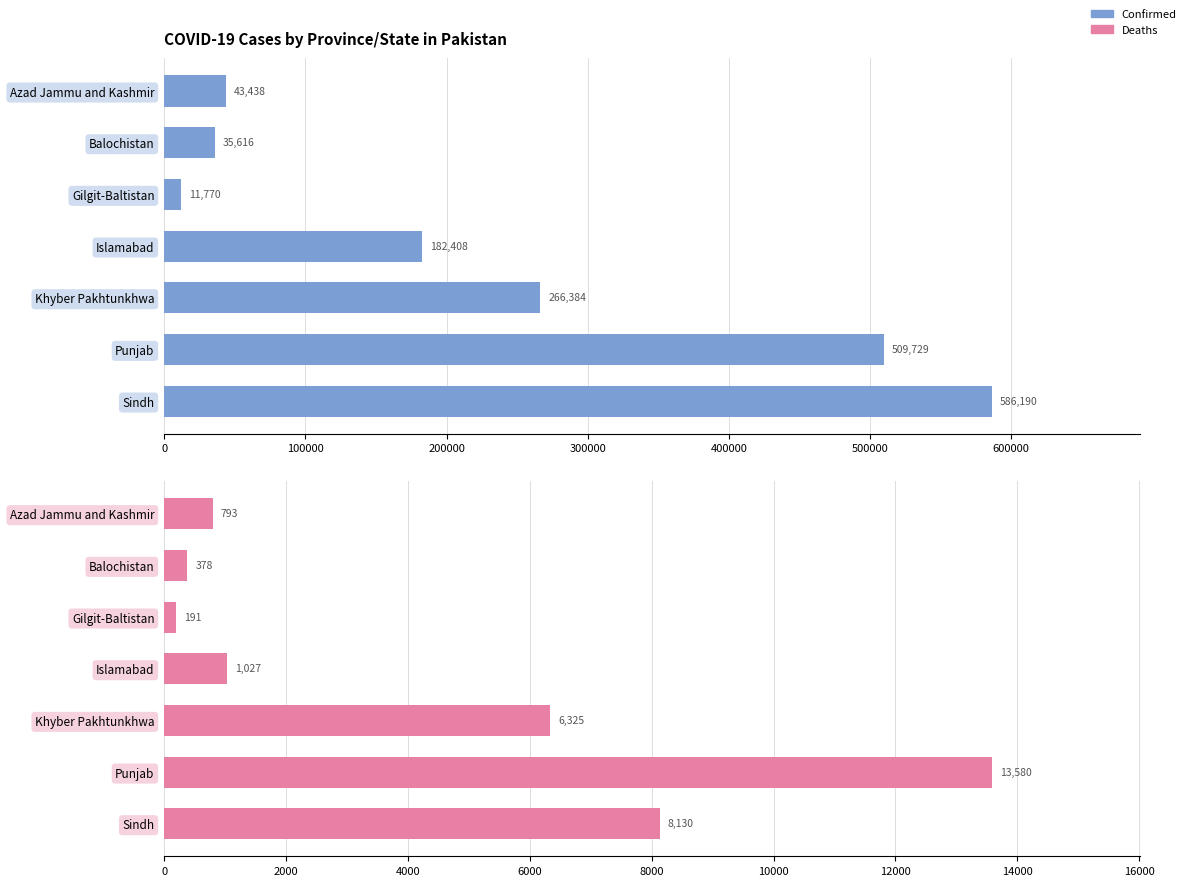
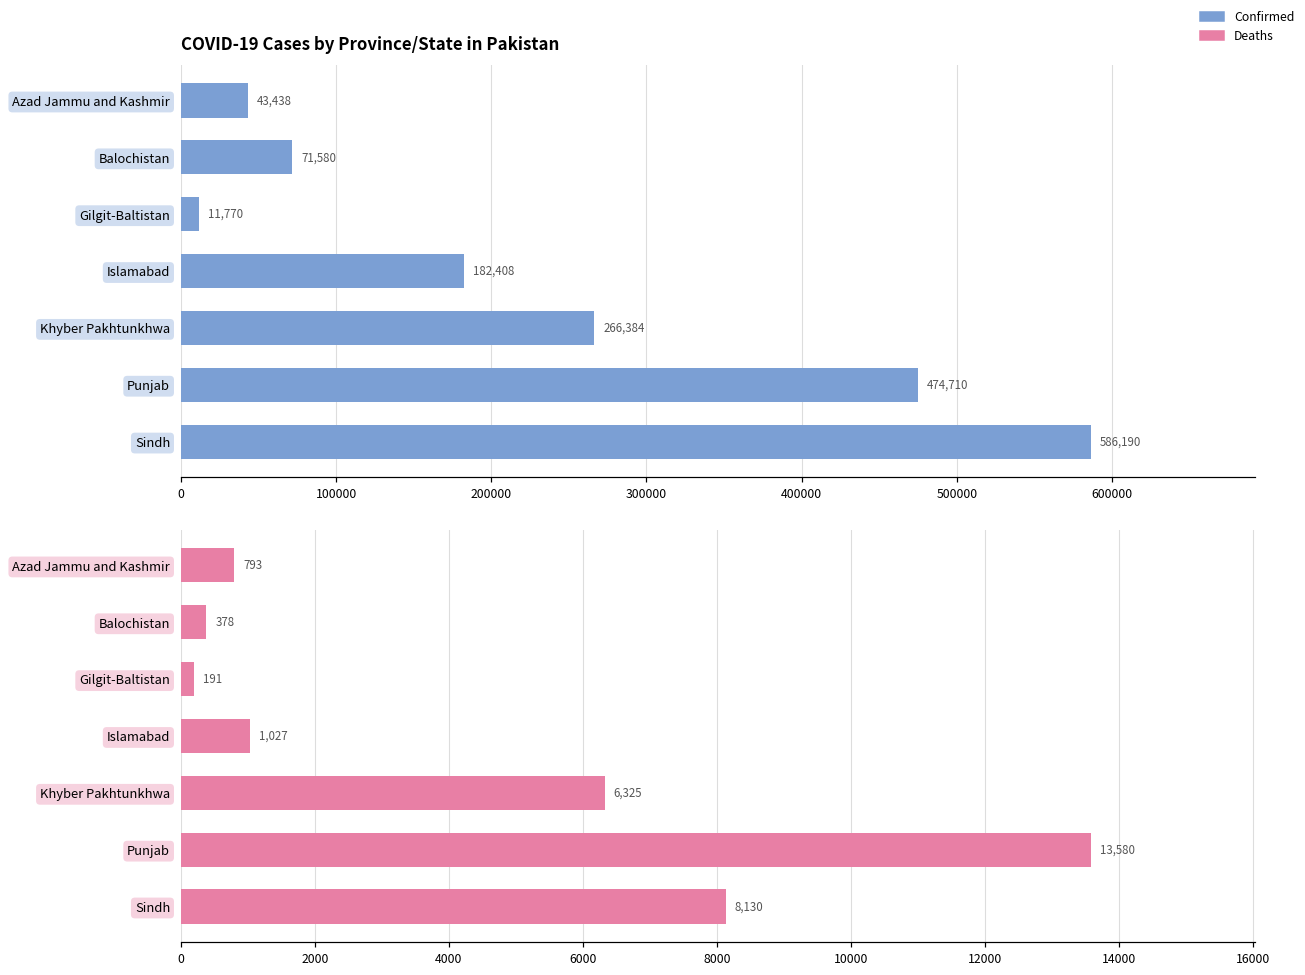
COVID-19 Cases by Province/State in Pakistan, Balochistan: 35,616 -> 71,580
COVID-19 Cases by Province/State in Pakistan, Punjab: 509,729 -> 474,710
